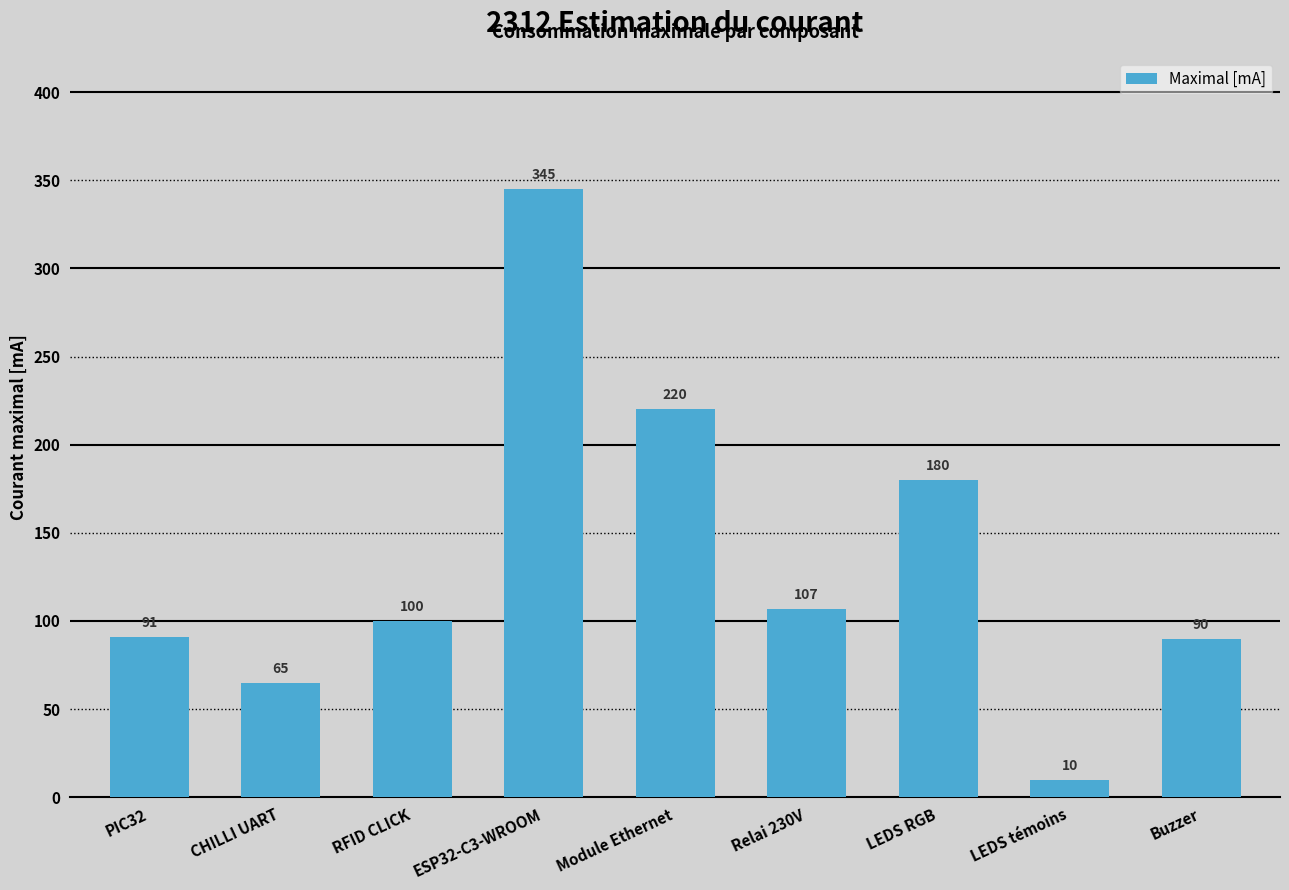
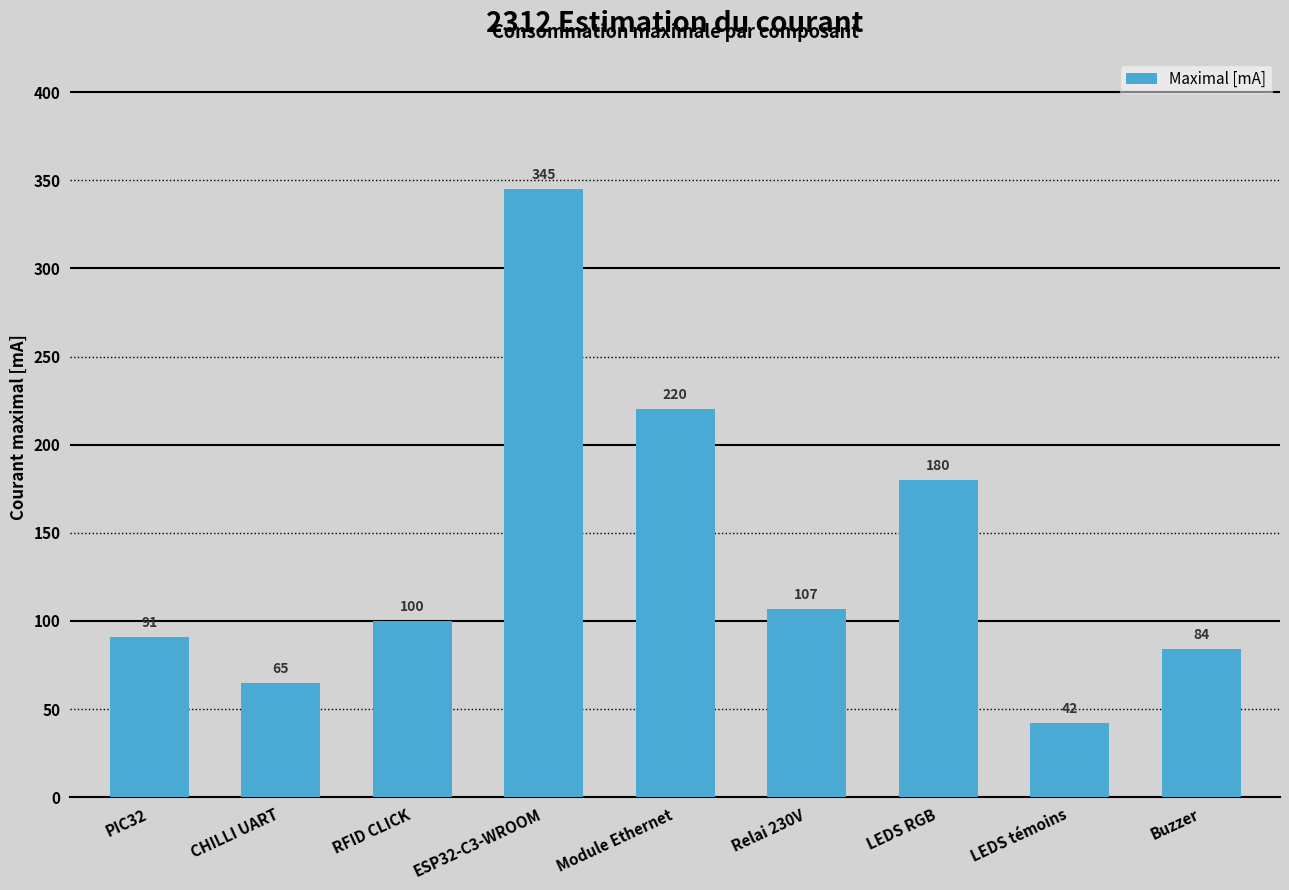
LEDS témoins: 10 -> 42
Buzzer: 90 -> 84
